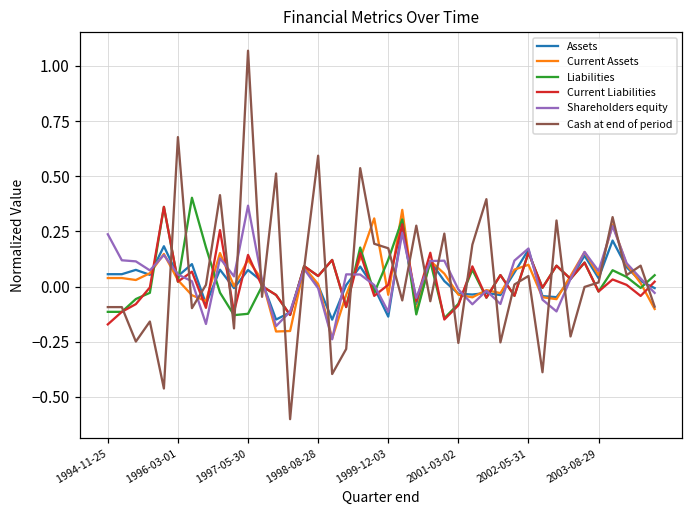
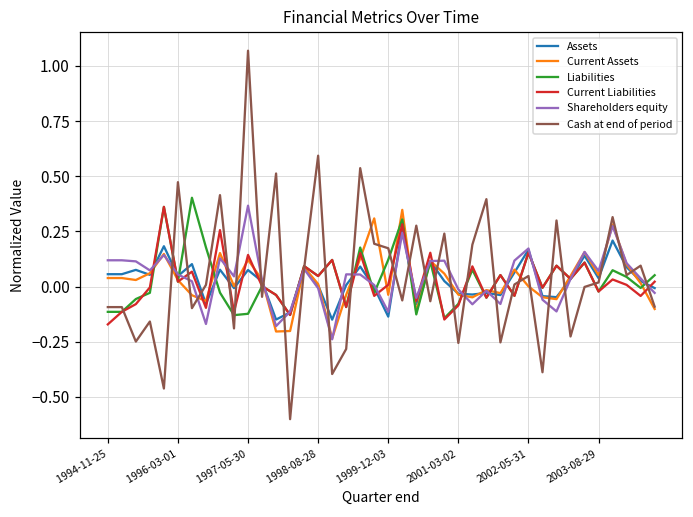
Shareholders equity, 1994-11-25: 0.24 -> 0.12
Cash at end of period, 1996-03-01: 0.68 -> 0.47
Current Assets, 2002-05-31: 0.10 -> 0.00
